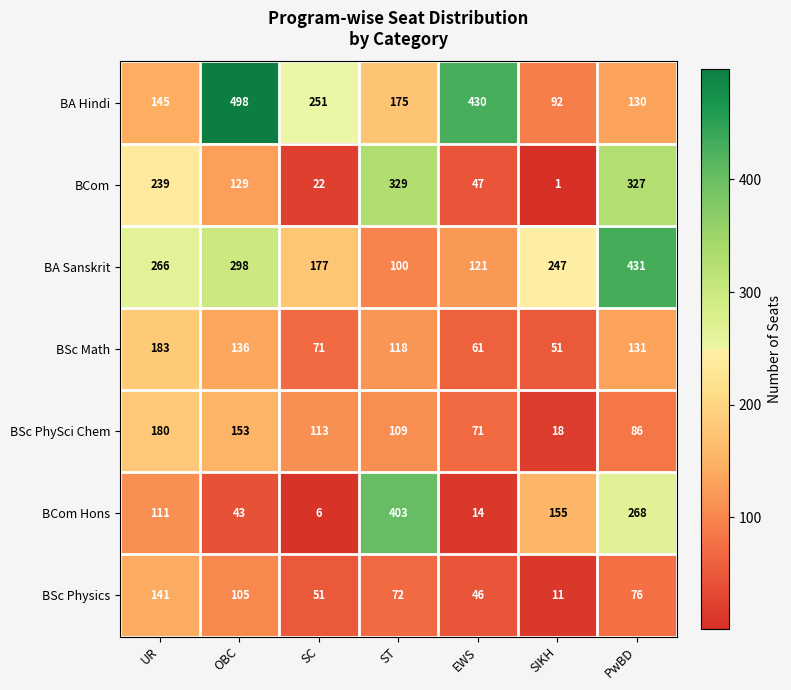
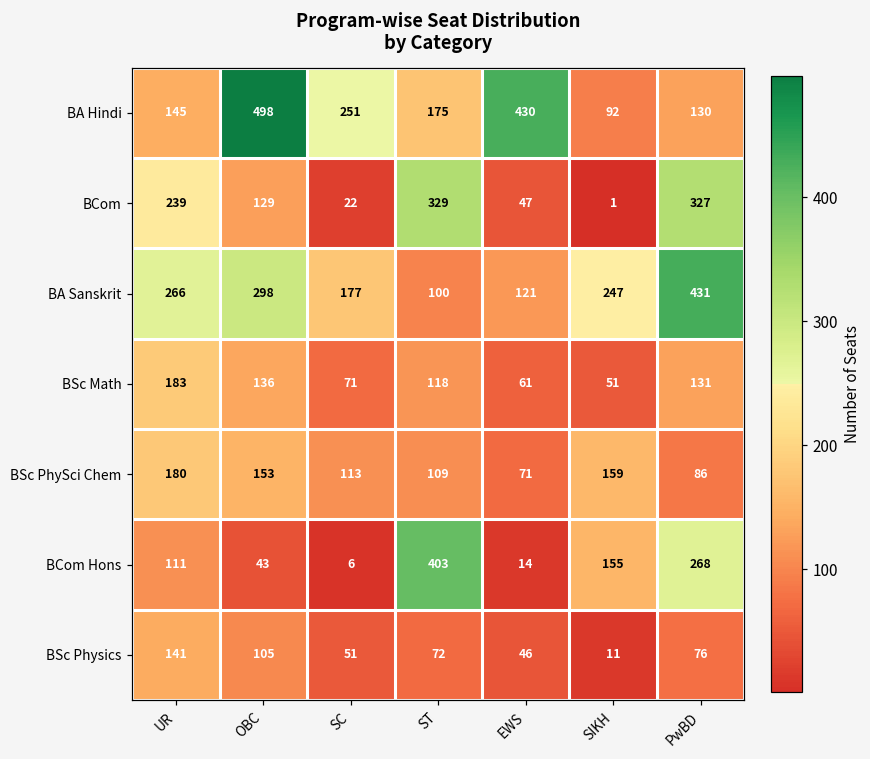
BSc PhySci Chem, SIKH: 18 -> 159
